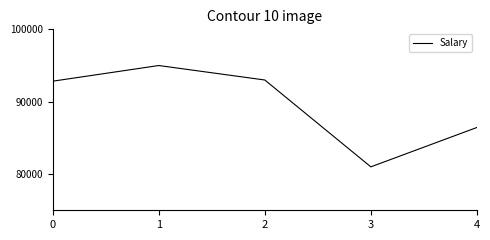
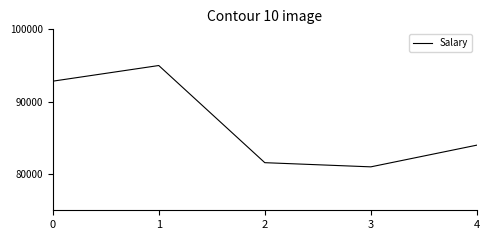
2: 93000 -> 82000
4: 86000 -> 84000
